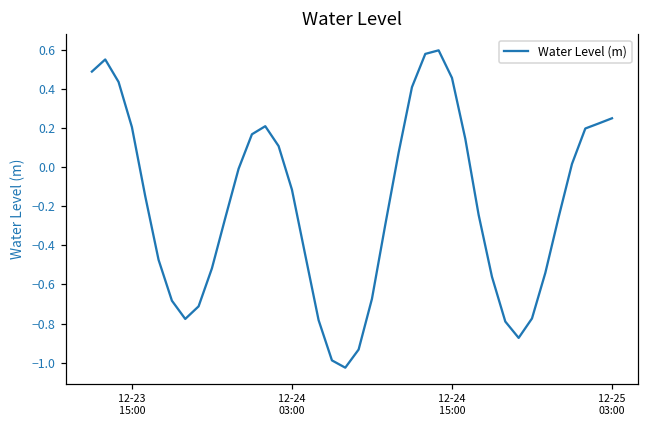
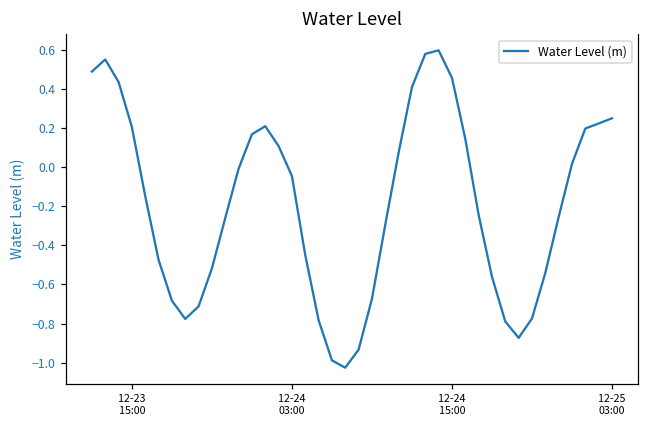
12-24 03:00: -0.12 -> -0.05
